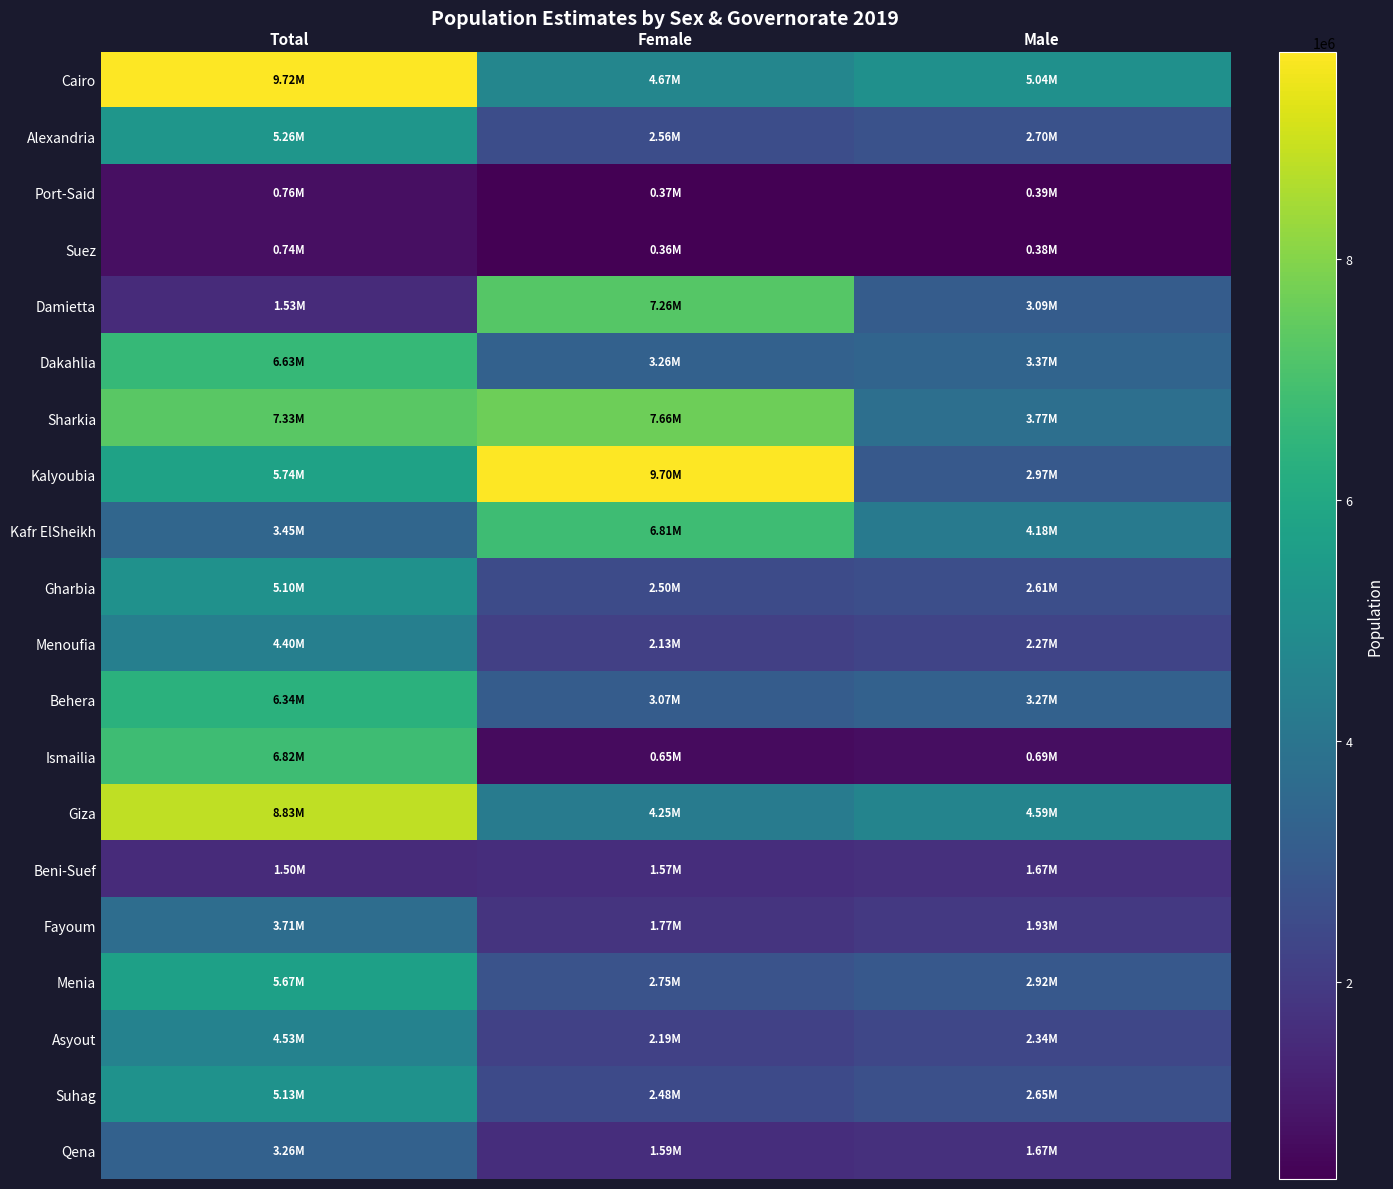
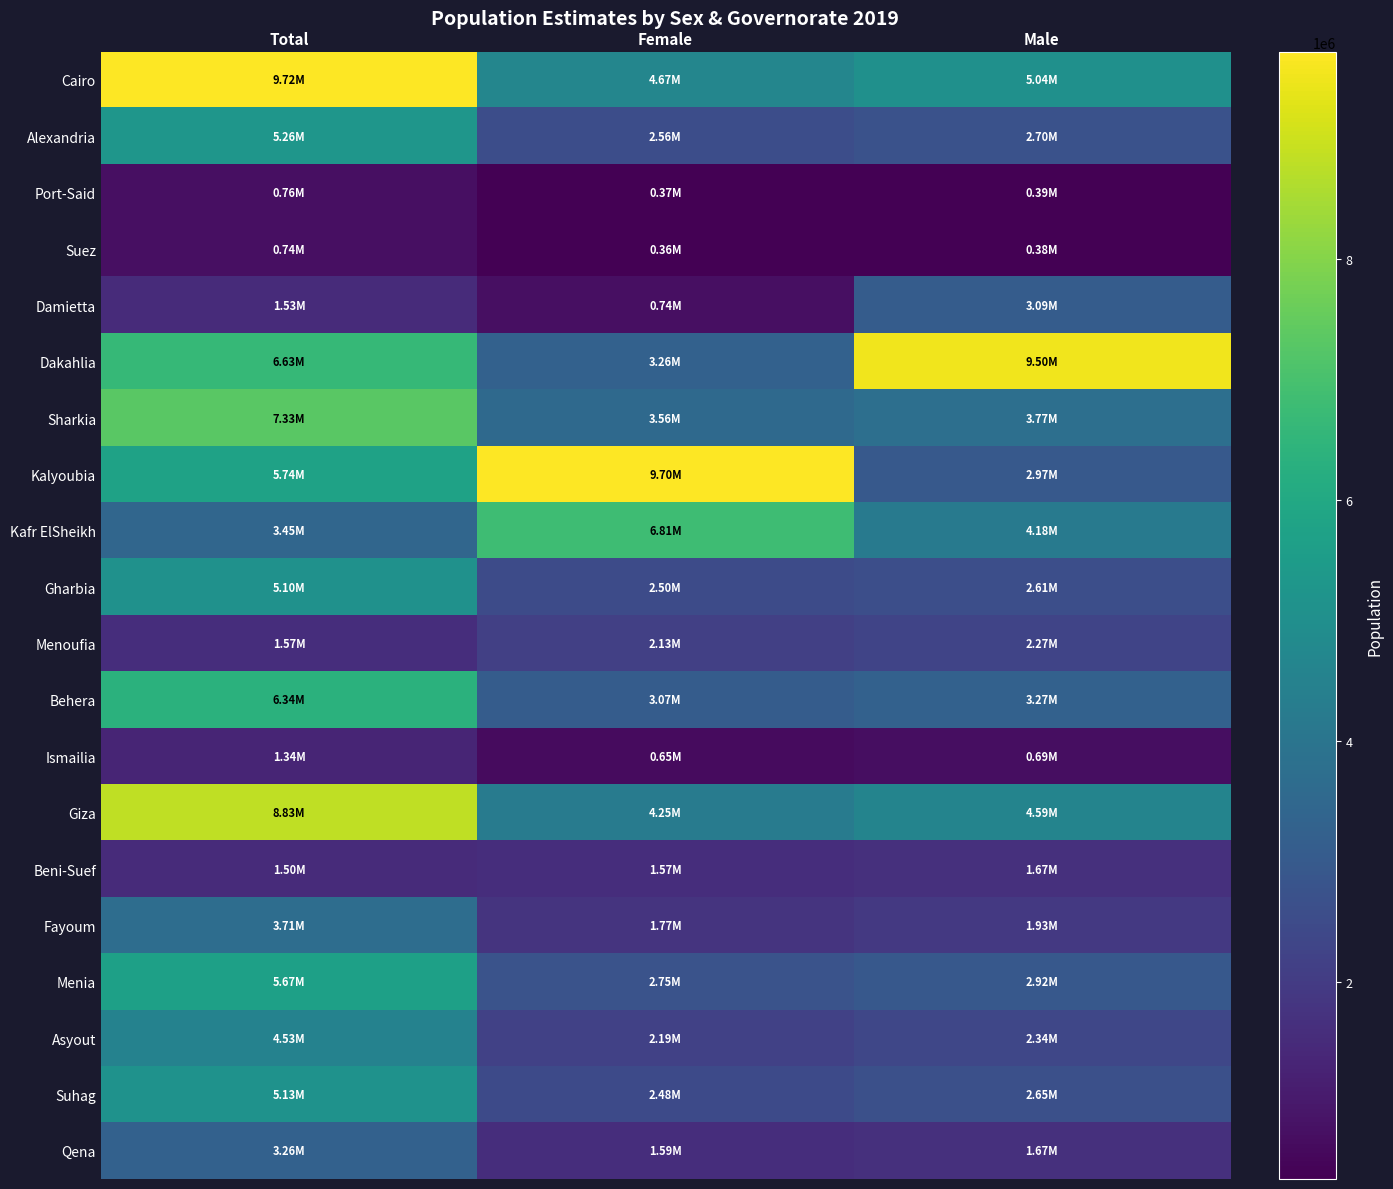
Damietta, Female: 7.26M -> 0.74M
Dakahlia, Male: 3.37M -> 9.50M
Sharkia, Female: 7.66M -> 3.56M
Menoufia, Total: 4.40M -> 1.57M
Ismailia, Total: 6.82M -> 1.34M
